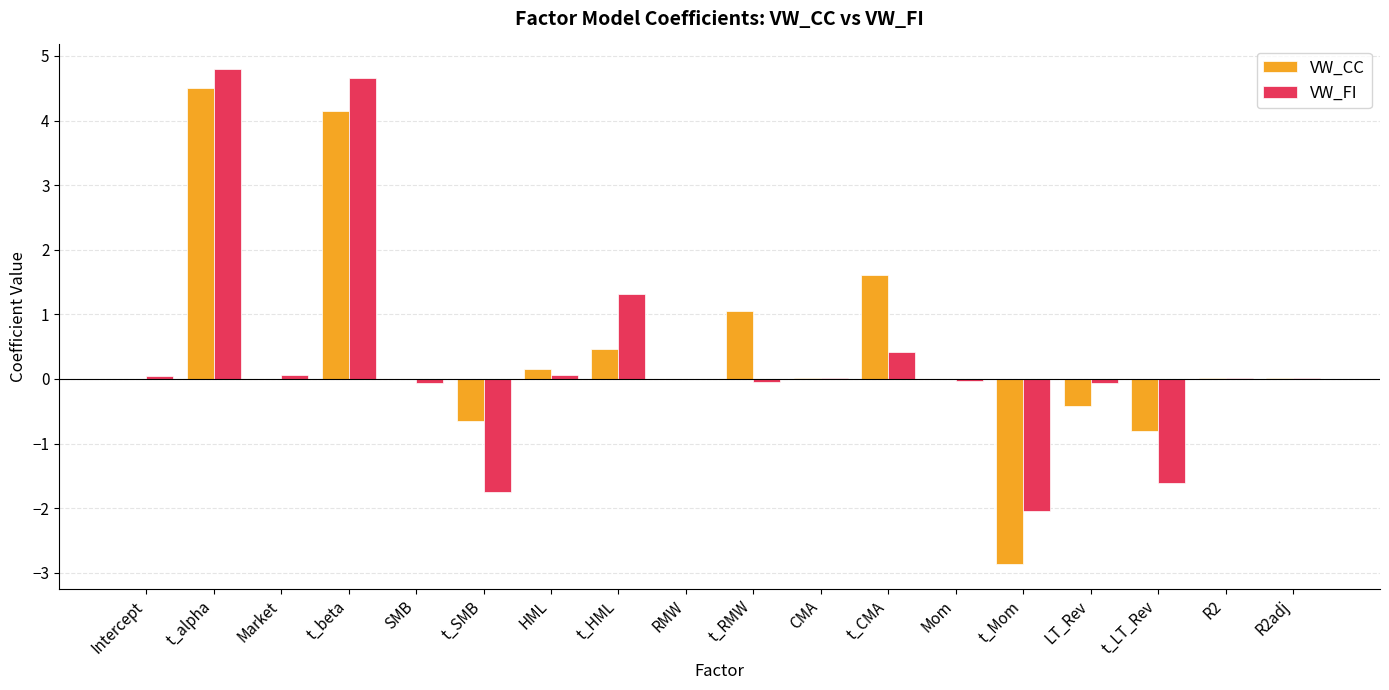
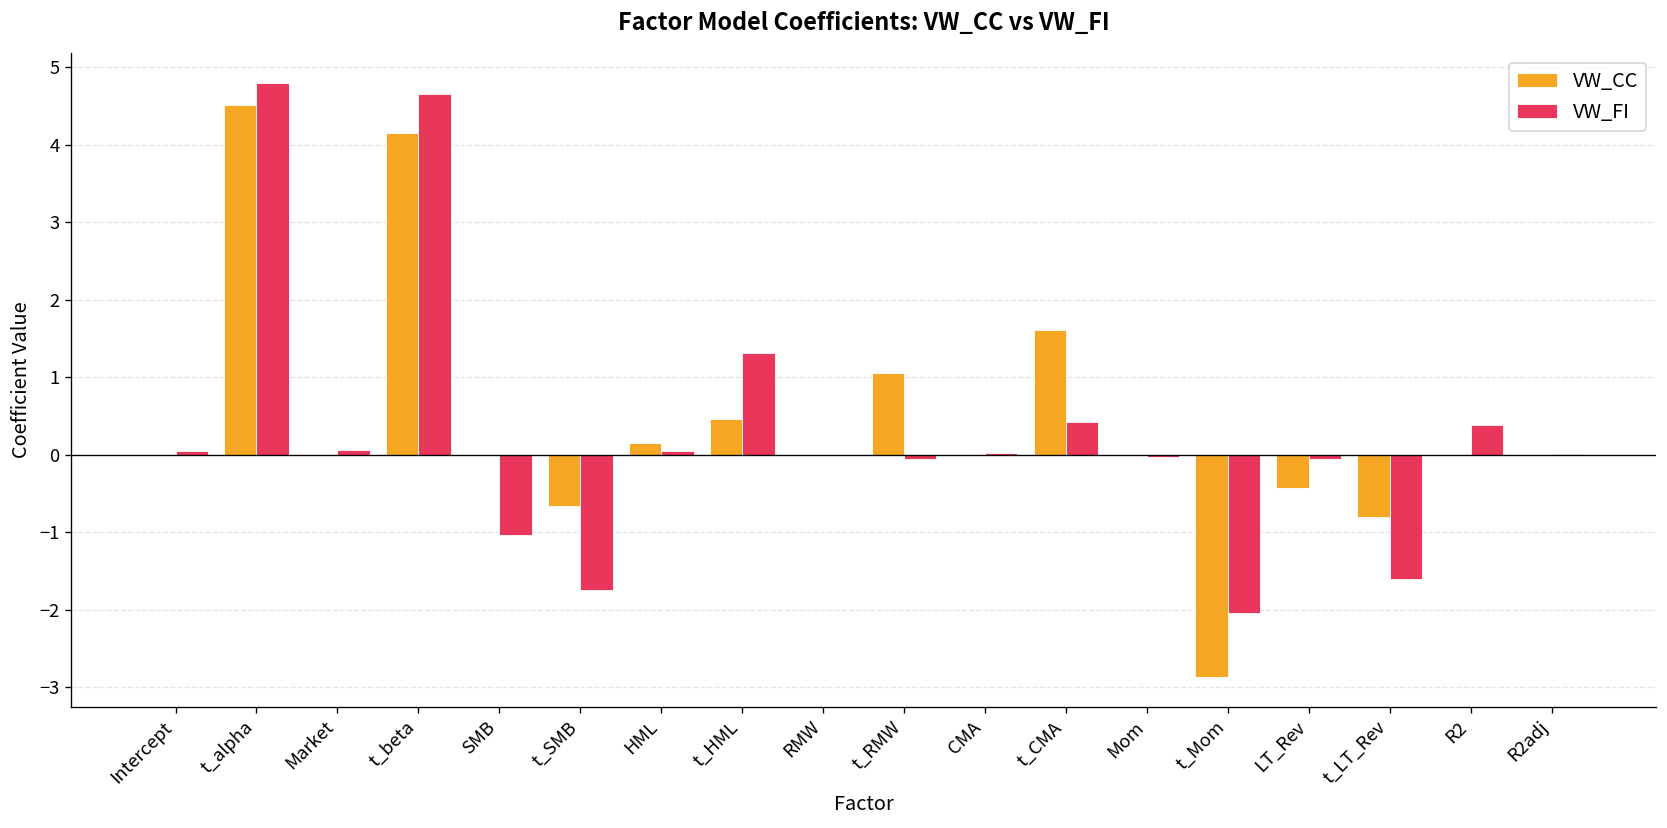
VW_FI, SMB: -0.1 -> -1.0
VW_FI, R2: 0.0 -> 0.4
